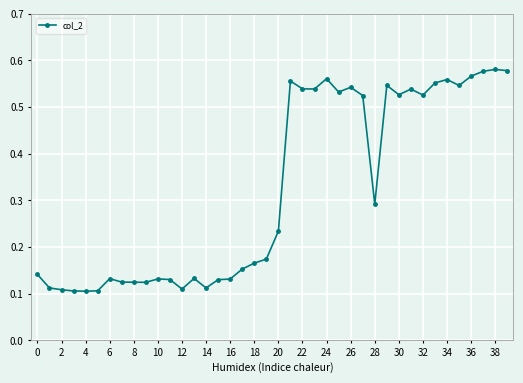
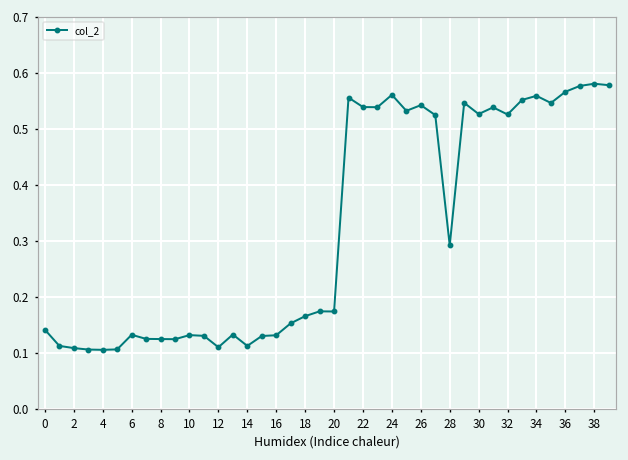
20: 0.23 -> 0.17
